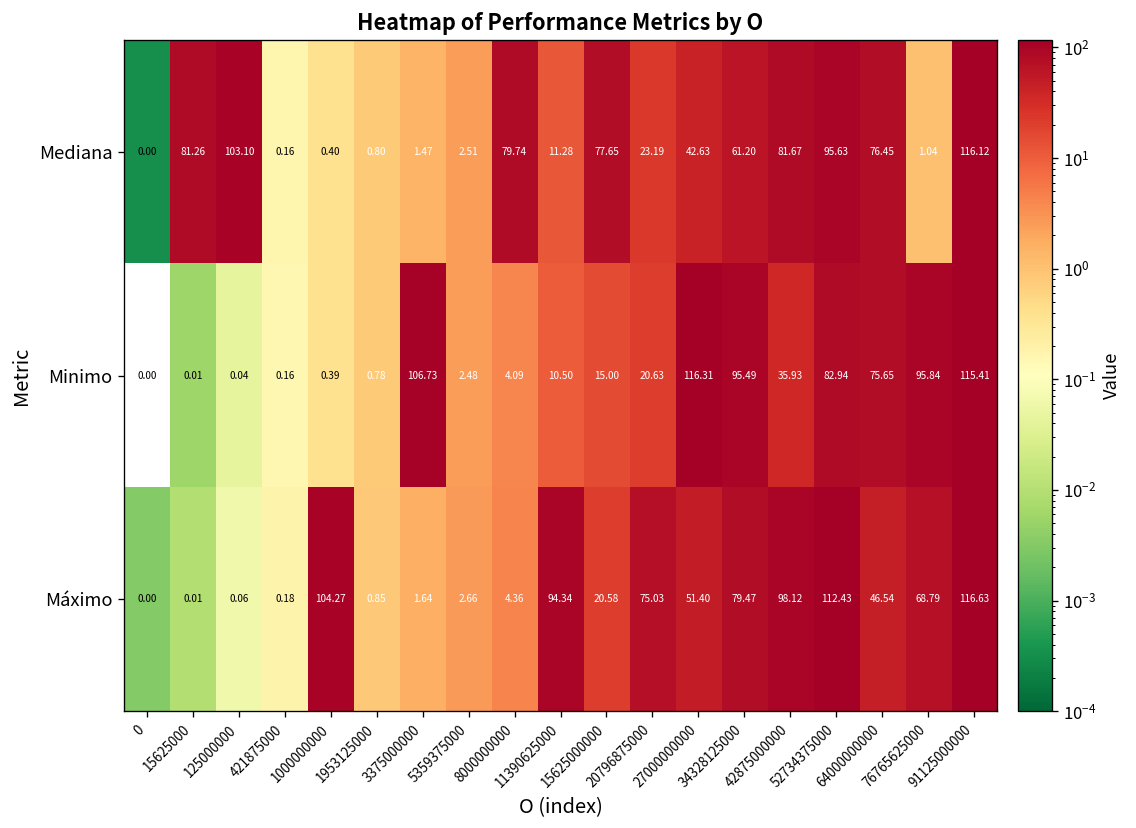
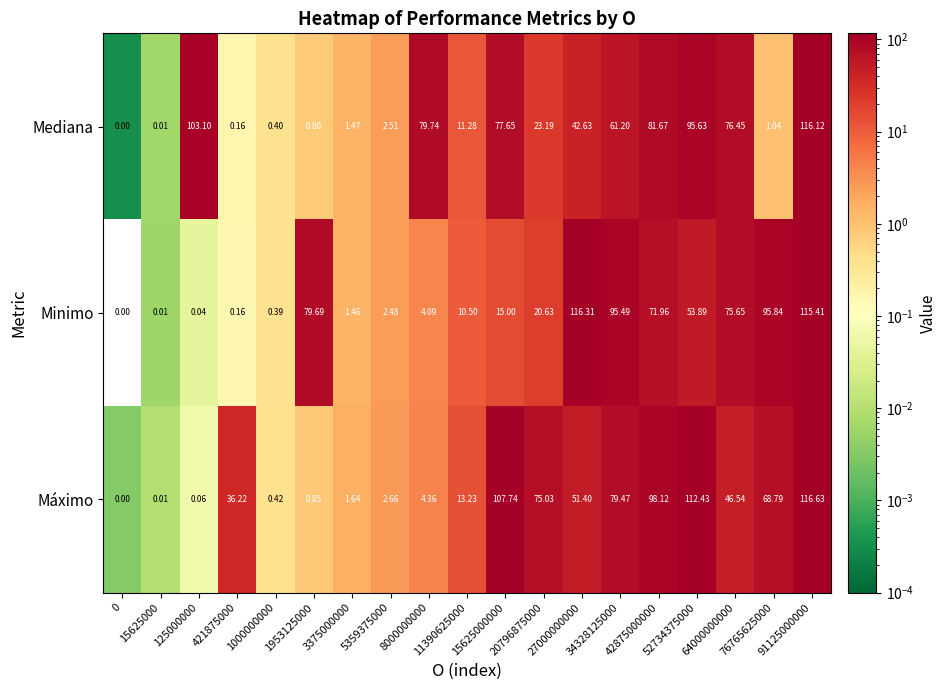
Mediana, 15625000: 81.26 -> 0.01
Minimo, 1953125000: 0.78 -> 79.69
Minimo, 3375000000: 106.73 -> 1.46
Minimo, 42875000000: 35.93 -> 71.96
Minimo, 52734375000: 82.94 -> 53.89
Máximo, 421875000: 0.18 -> 36.22
Máximo, 1000000000: 104.27 -> 0.42
Máximo, 11390625000: 94.34 -> 13.23
Máximo, 15625000000: 20.58 -> 107.74
